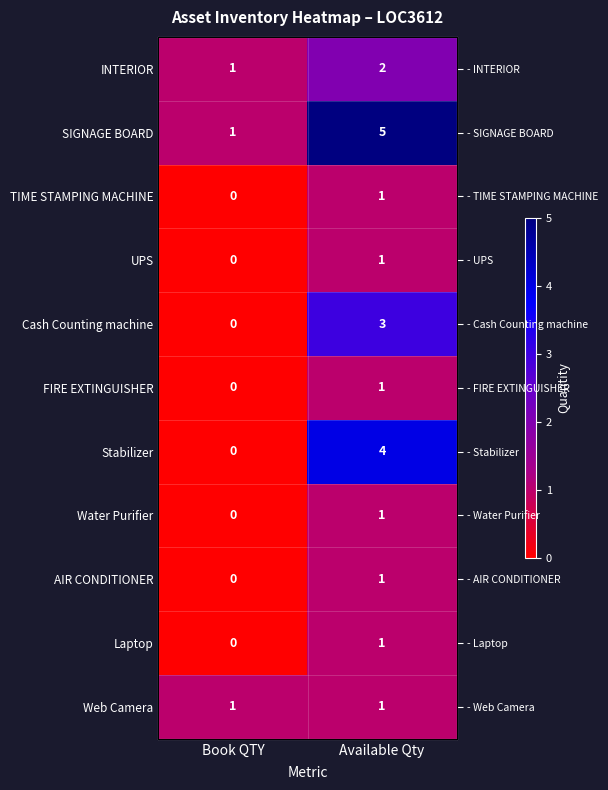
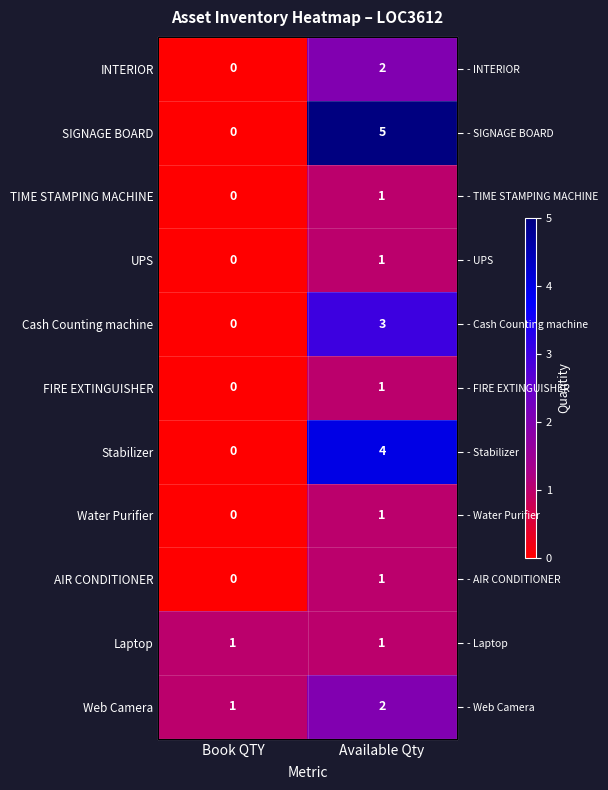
INTERIOR, Book QTY: 1 -> 0
SIGNAGE BOARD, Book QTY: 1 -> 0
Laptop, Book QTY: 0 -> 1
Web Camera, Available Qty: 1 -> 2
